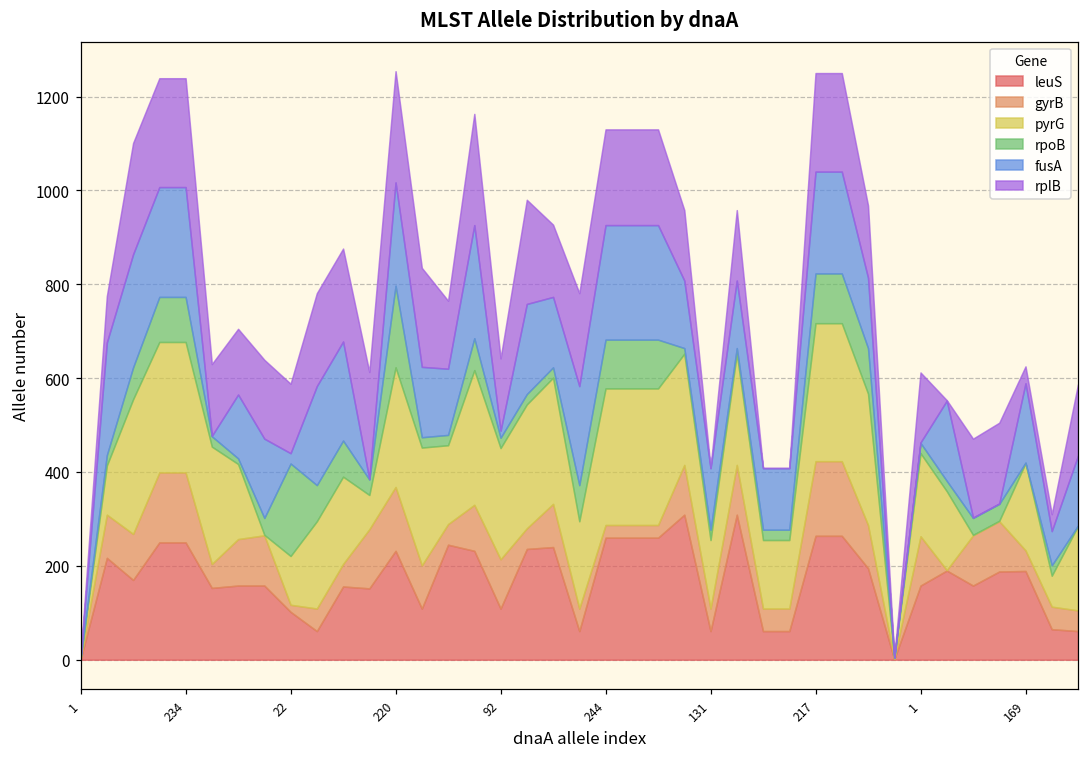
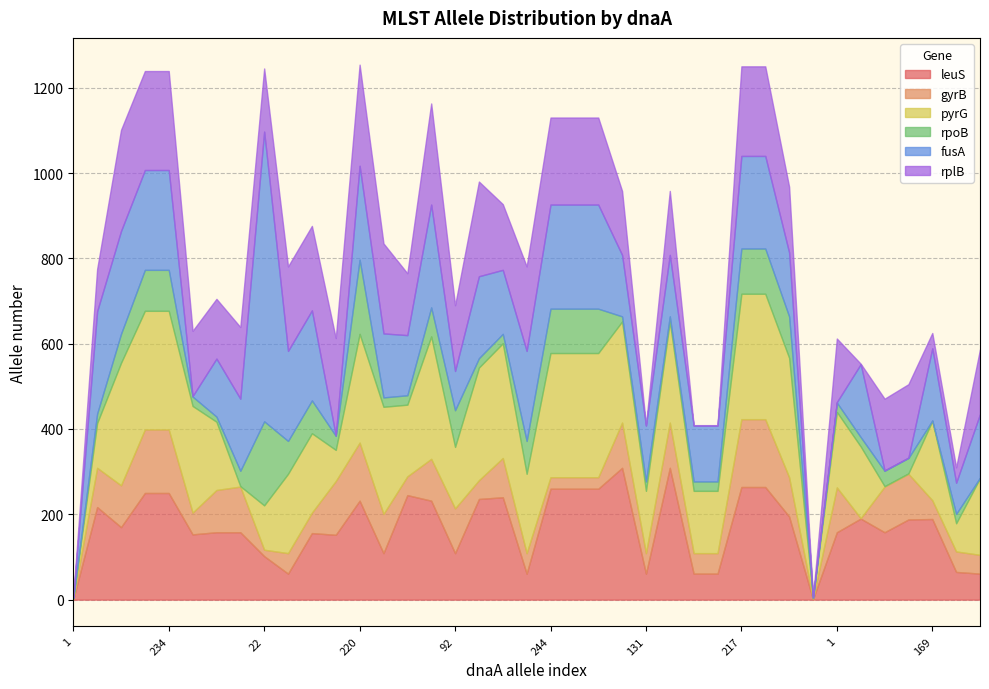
fusA, 22: 20 -> 680
pyrG, 92: 240 -> 140
rpoB, 92: 20 -> 90
fusA, 92: 20 -> 90
